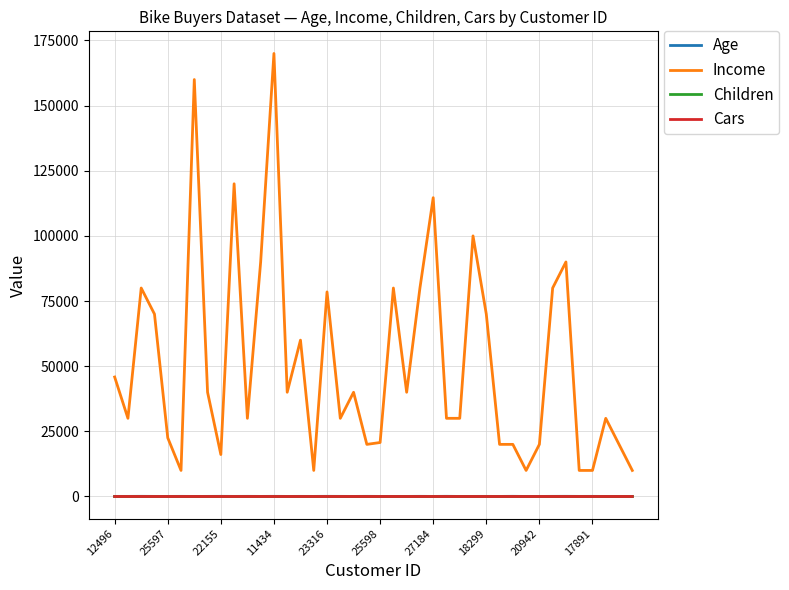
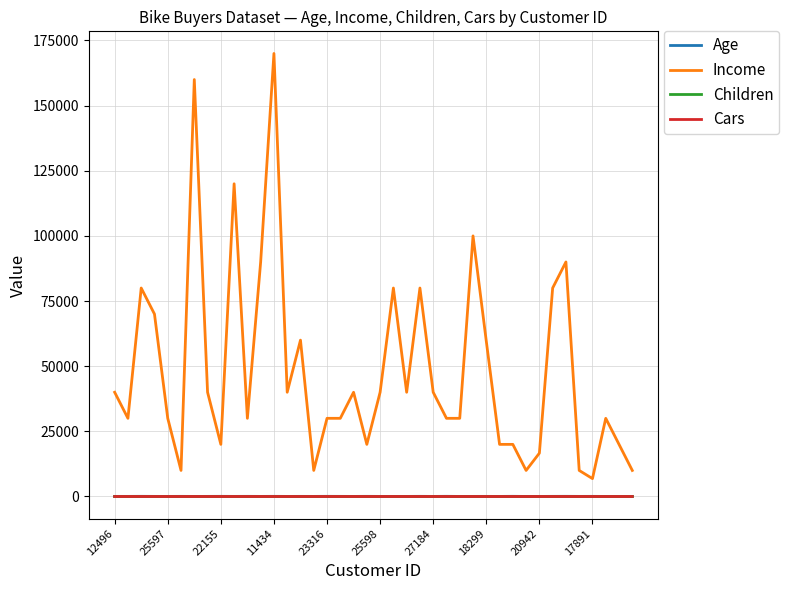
Income, 12496: 46000 -> 40000
Income, 25597: 23000 -> 30000
Income, 22155: 16000 -> 20000
Income, 23316: 79000 -> 30000
Income, 25598: 21000 -> 40000
Income, 27184: 115000 -> 40000
Income, 18299: 70000 -> 60000
Income, 20942: 20000 -> 17000
Income, 17891: 10000 -> 7000
